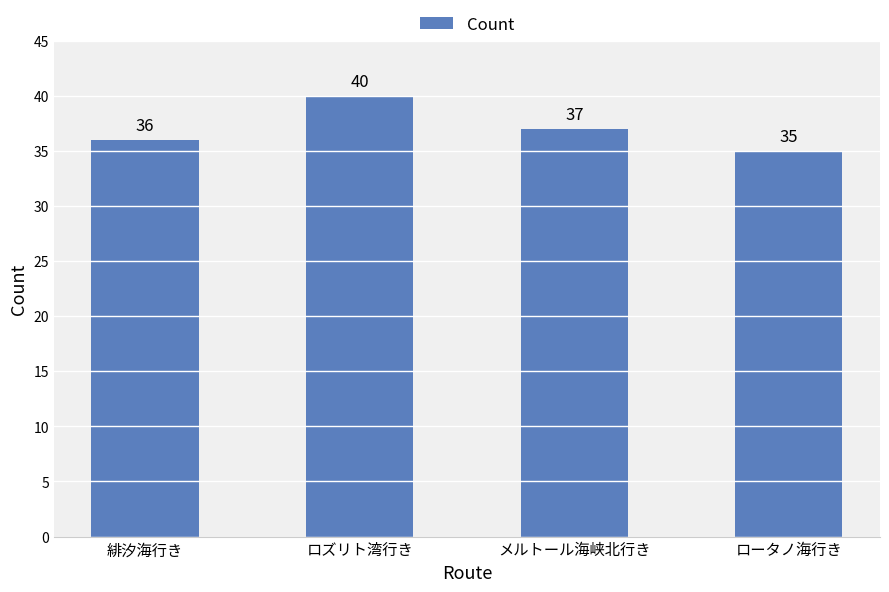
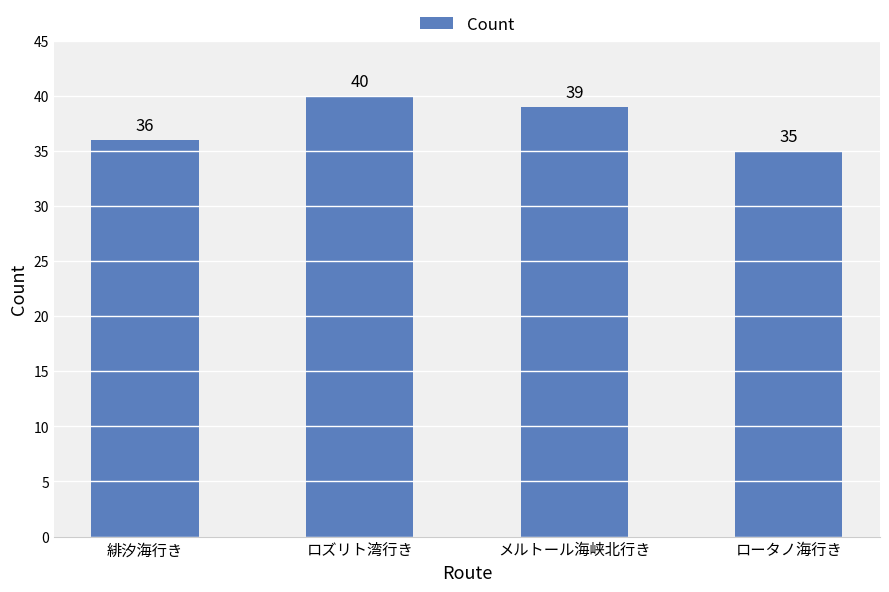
メルトール海峡北行き: 37 -> 39
